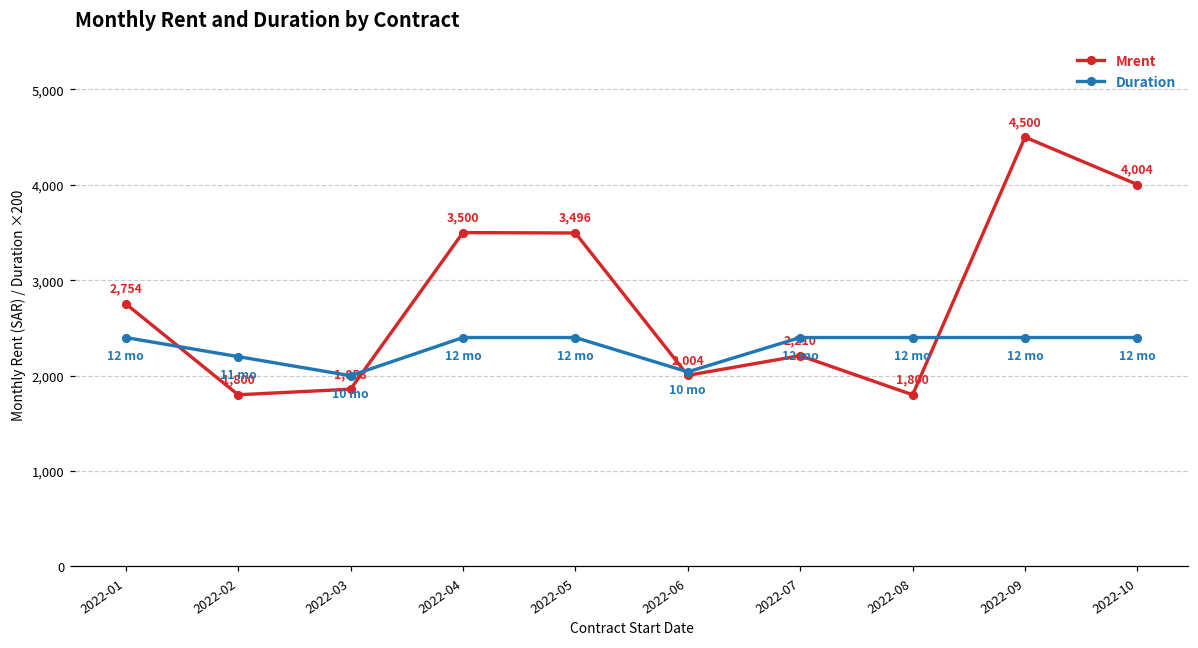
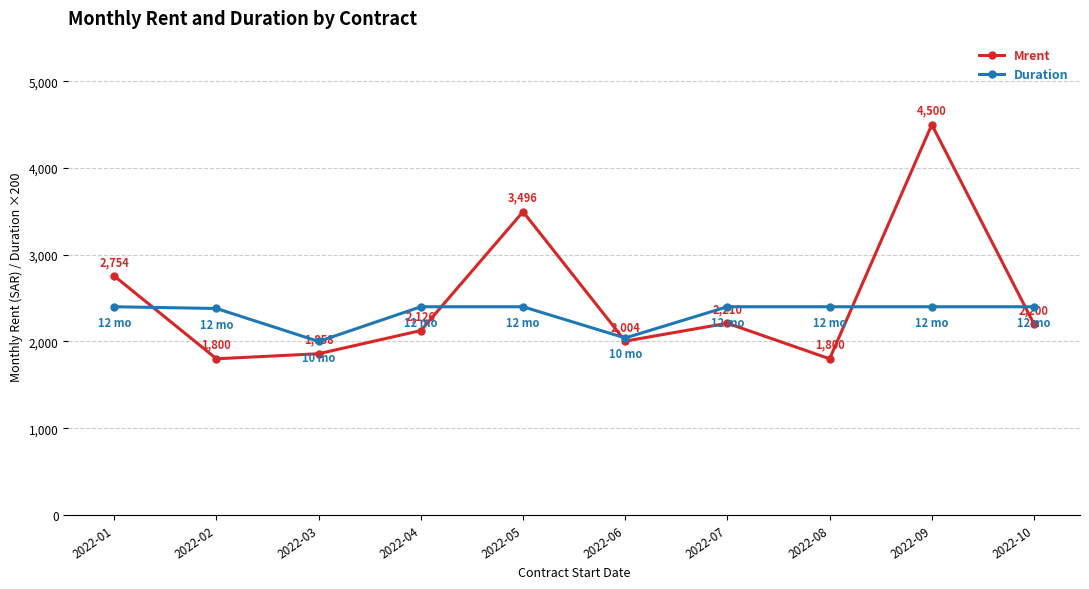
Duration, 2022-02: 11 -> 12
Mrent, 2022-04: 3,500 -> 2,126
Mrent, 2022-10: 4,004 -> 2,200
